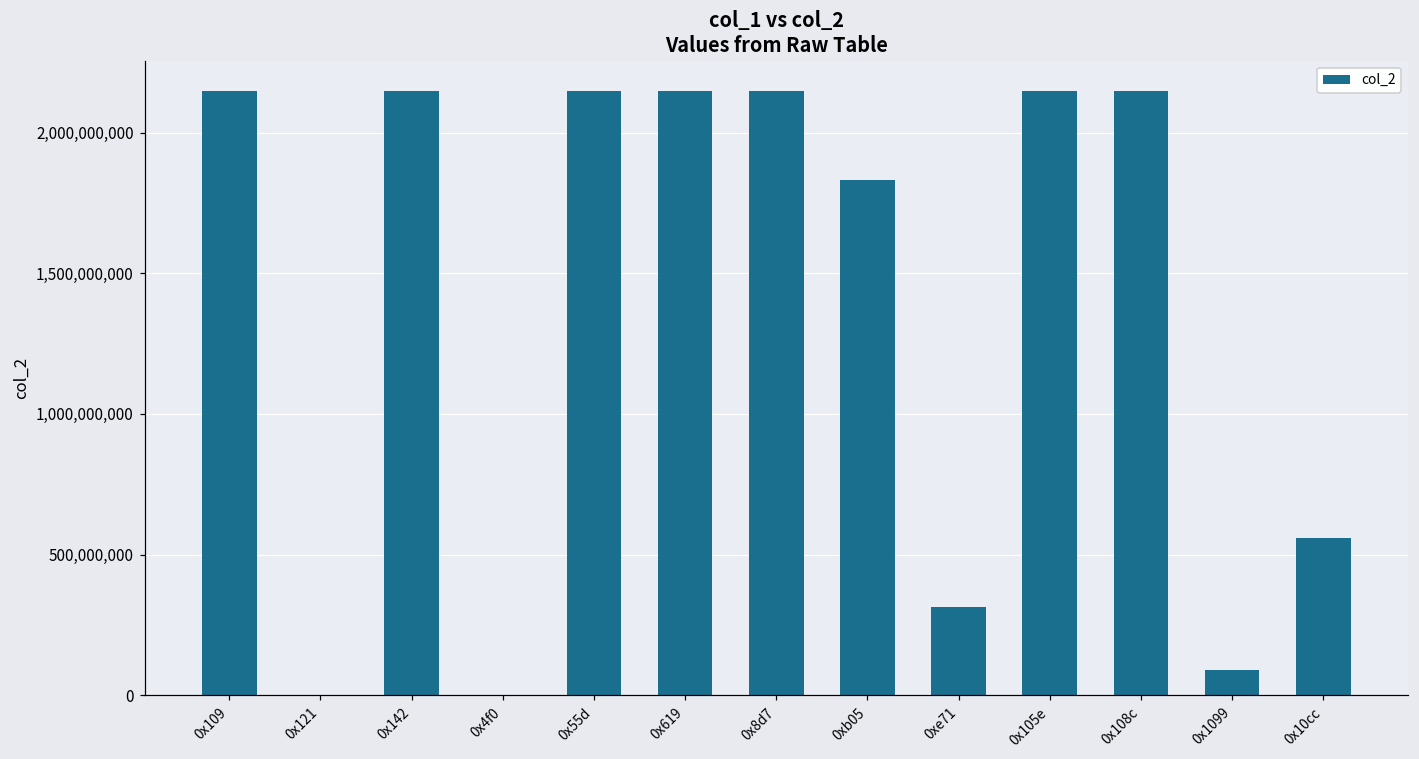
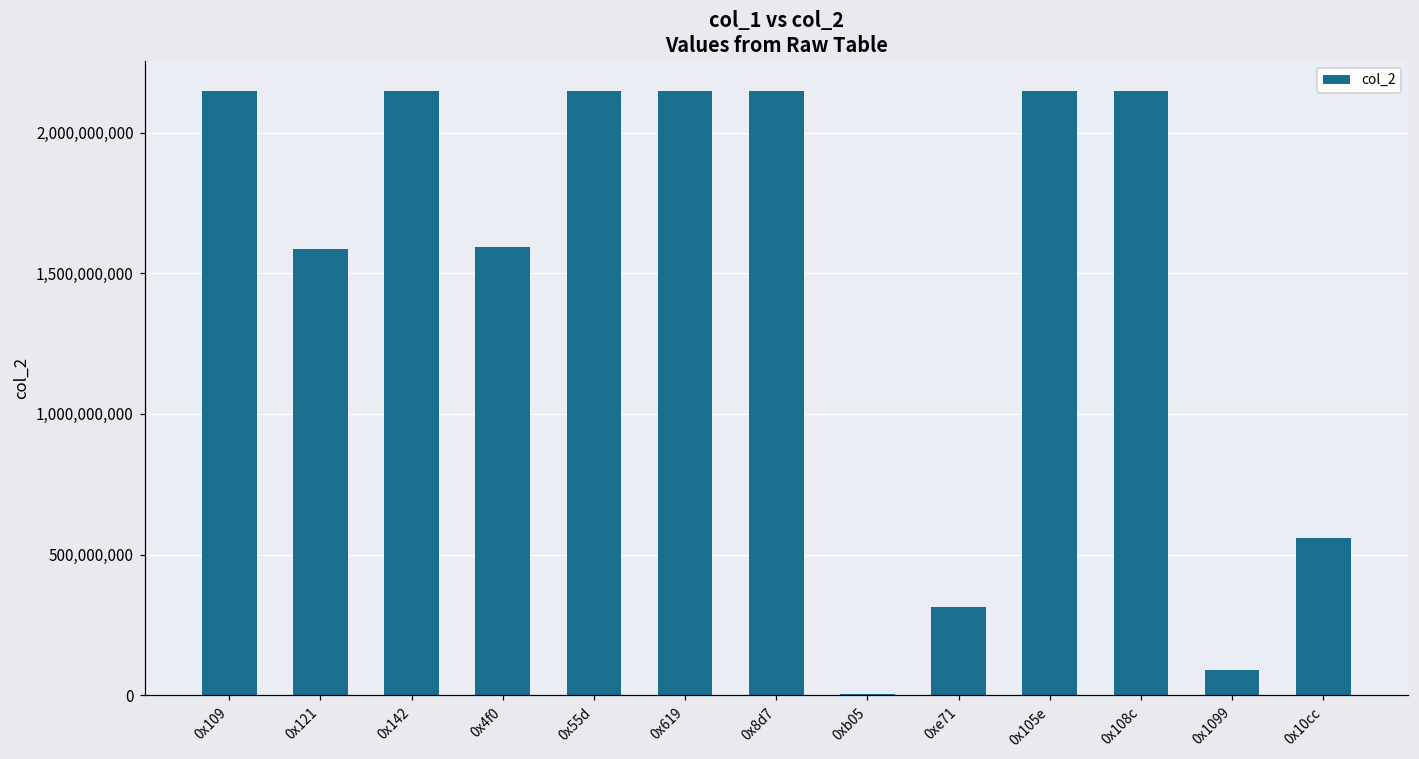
0x121: 0 -> 1,590,000,000
0x4f0: 0 -> 1,590,000,000
0xb05: 1,830,000,000 -> 0
